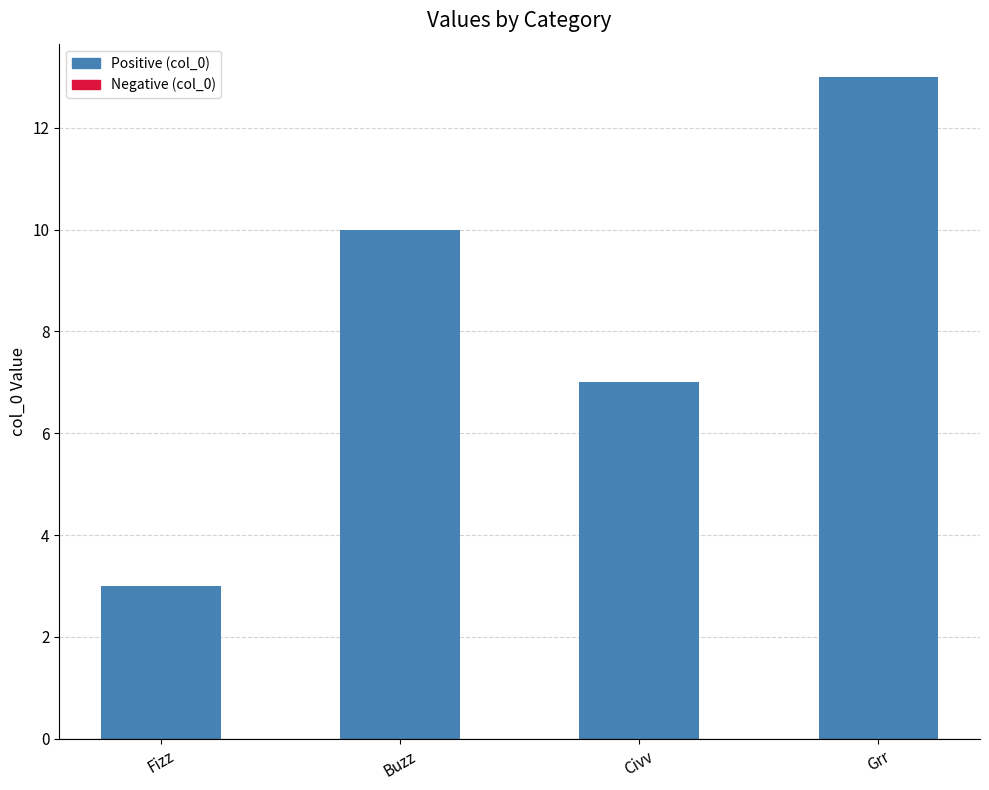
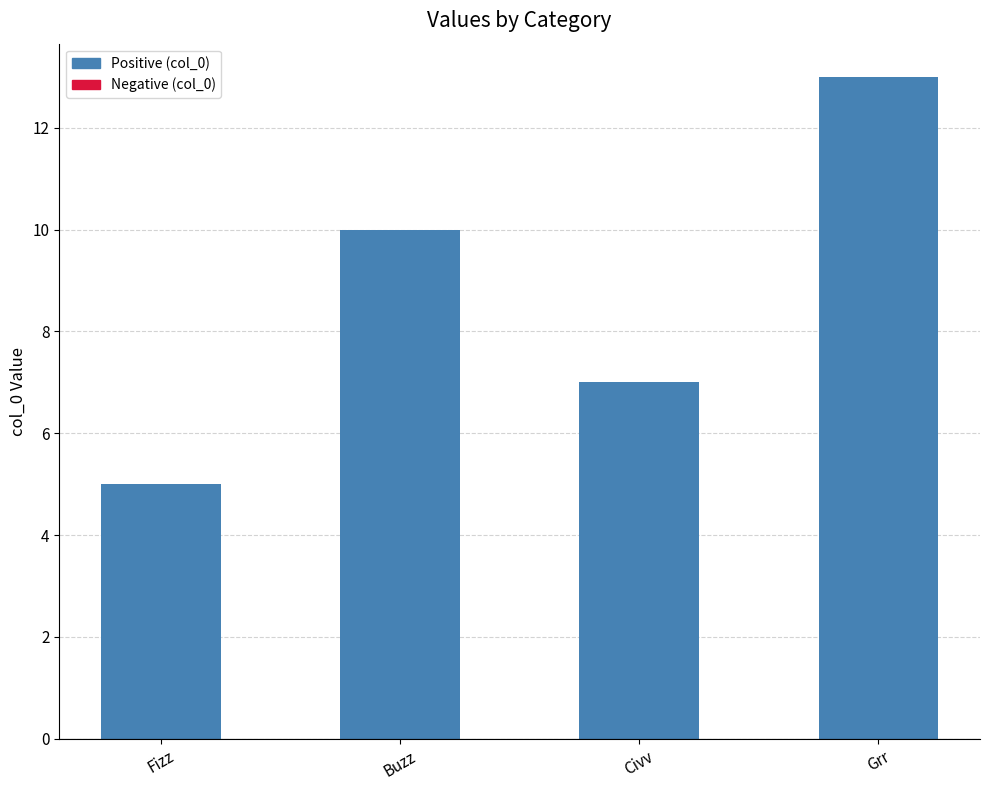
Fizz: 3 -> 5
